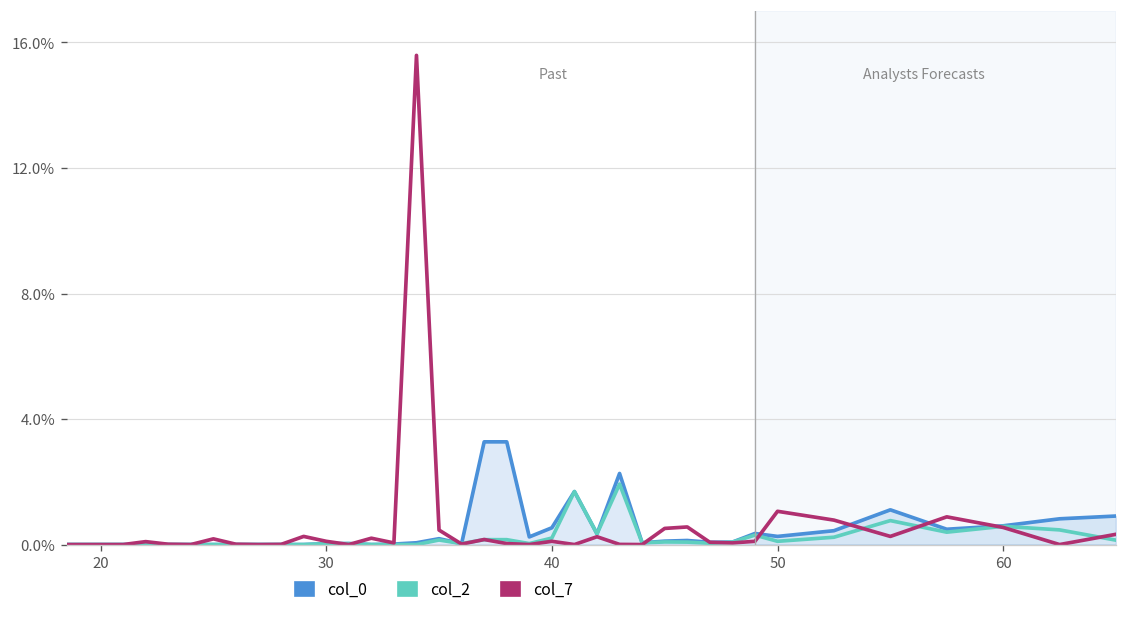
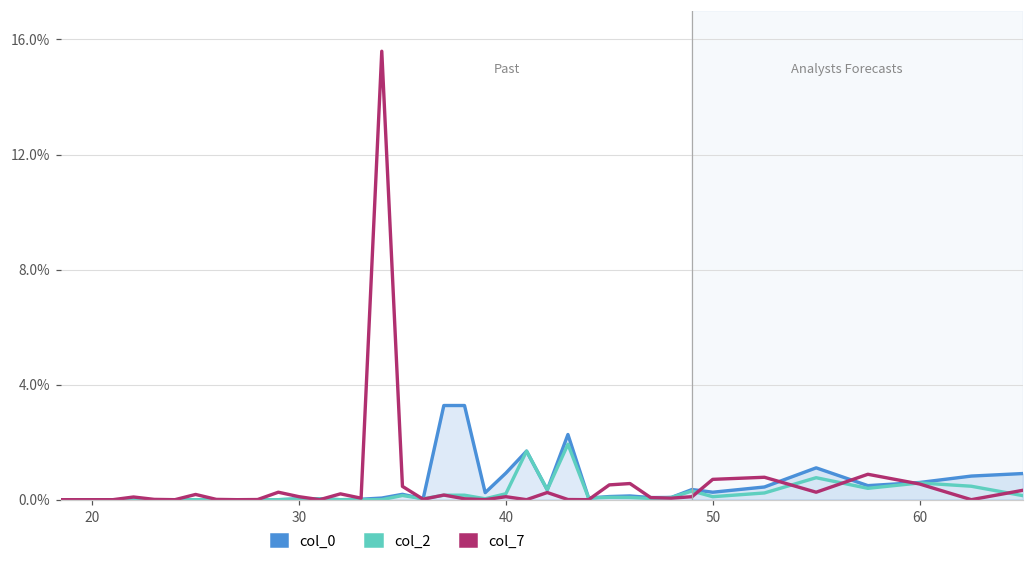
col_0, 40: 0.5% -> 0.9%
col_7, 50: 1.1% -> 0.7%
